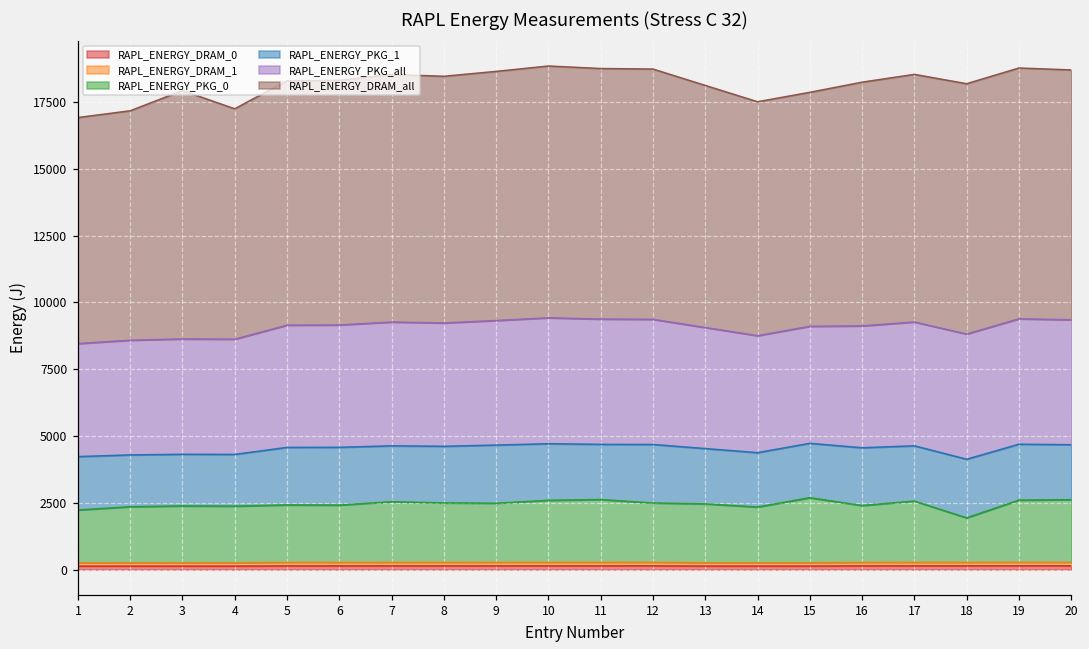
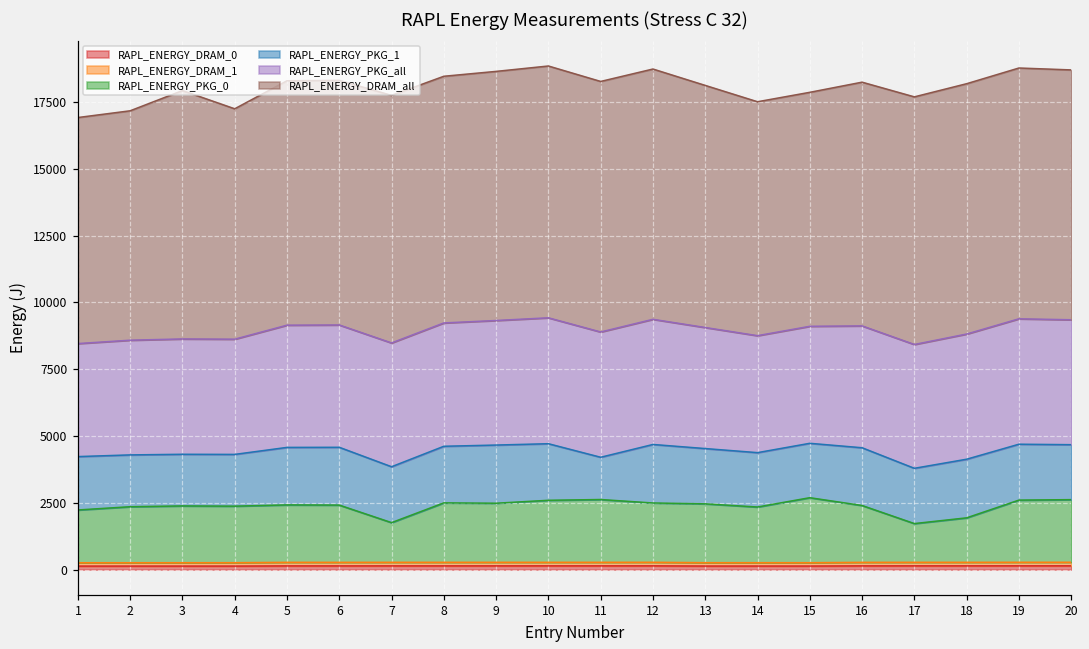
RAPL_ENERGY_PKG_0, 7: 2300 -> 1500
RAPL_ENERGY_PKG_1, 11: 2100 -> 1600
RAPL_ENERGY_PKG_0, 17: 2300 -> 1400
